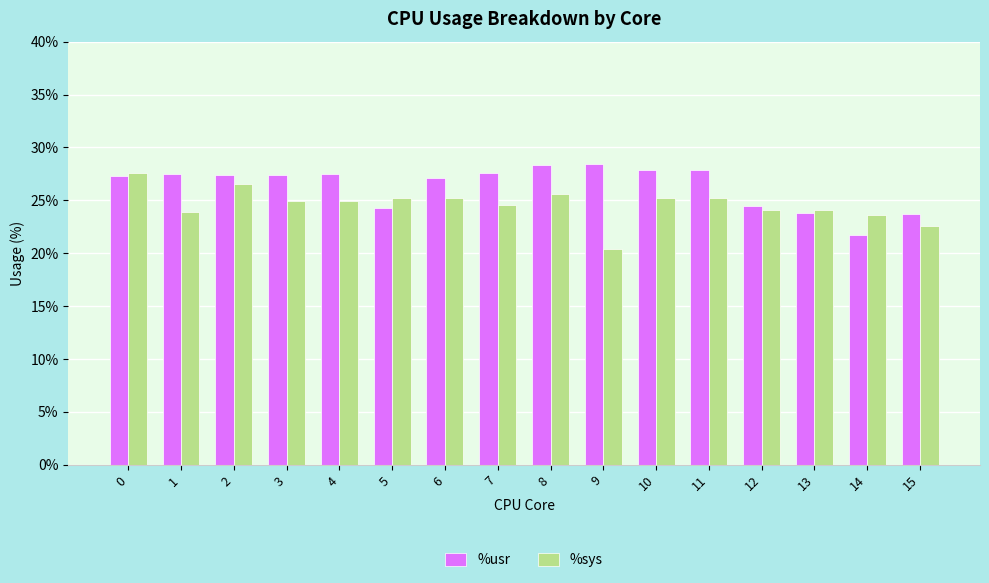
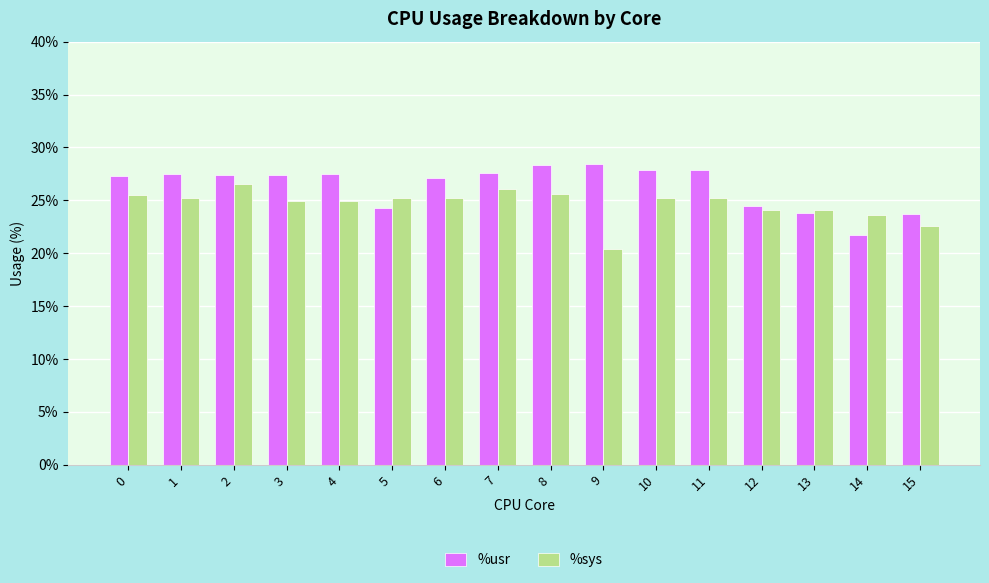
%sys, 0: 27.6% -> 25.5%
%sys, 1: 23.9% -> 25.2%
%sys, 7: 24.6% -> 26.0%
